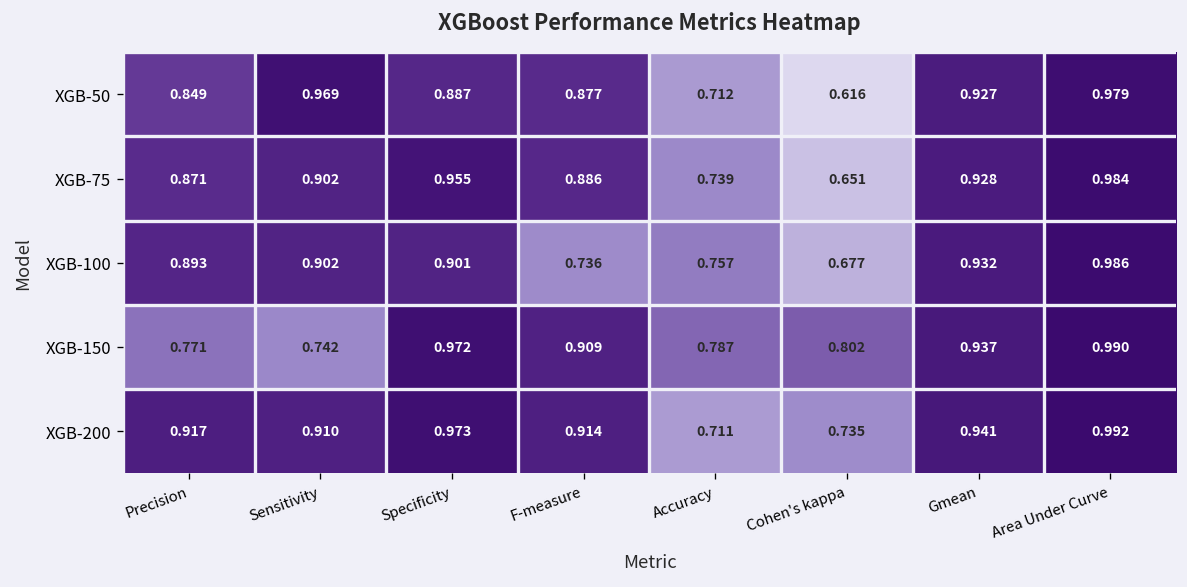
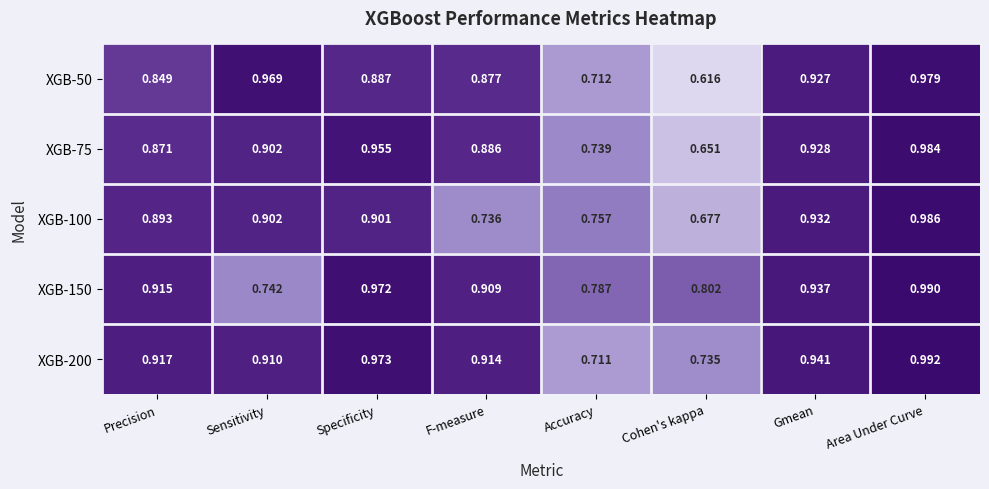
XGB-150, Precision: 0.771 -> 0.915
